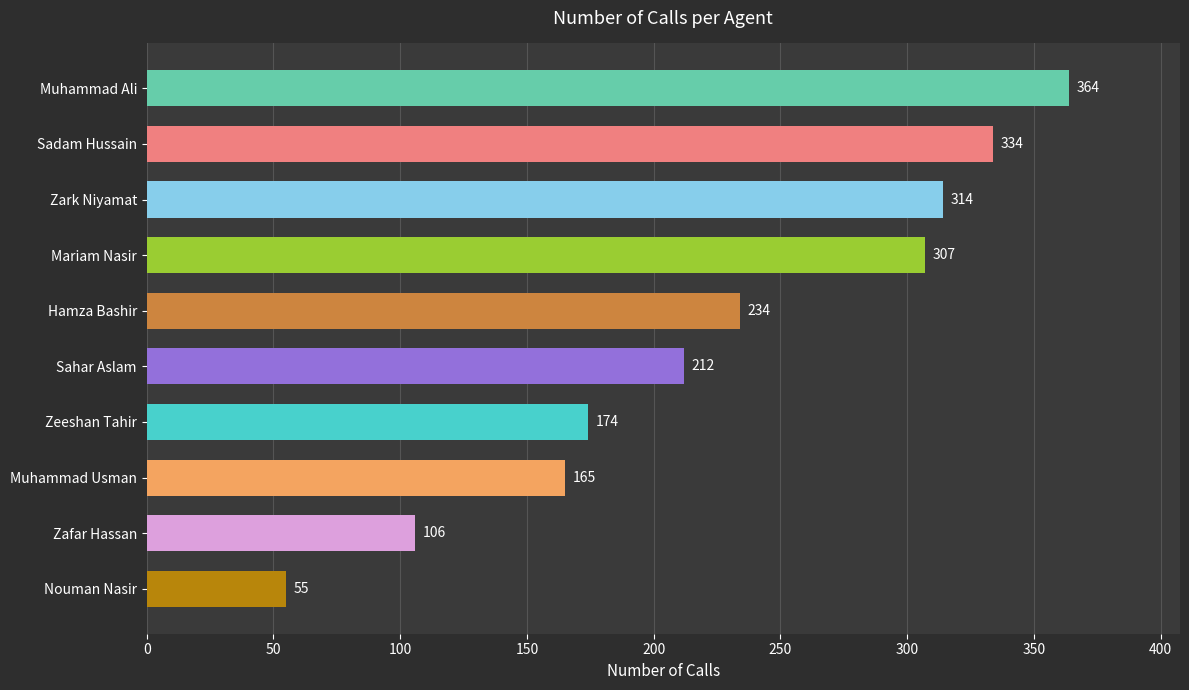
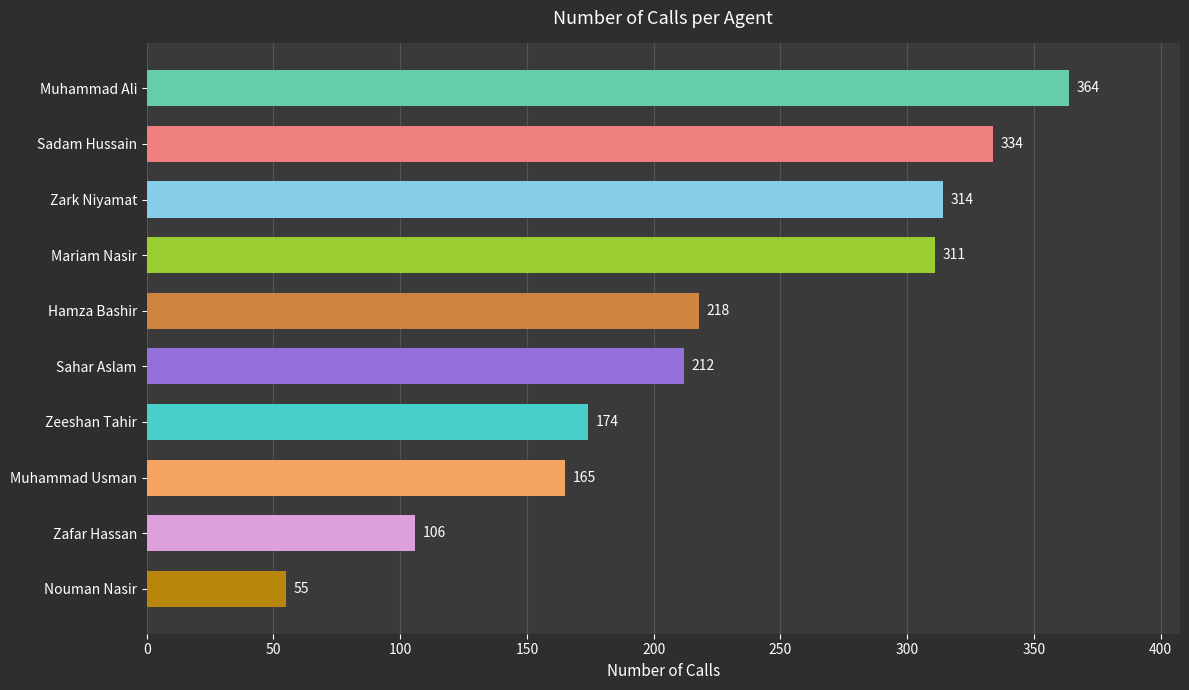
Mariam Nasir: 307 -> 311
Hamza Bashir: 234 -> 218
